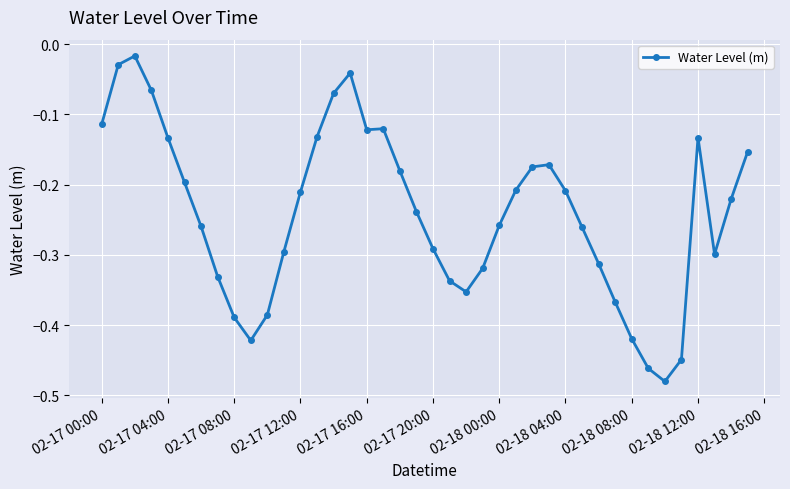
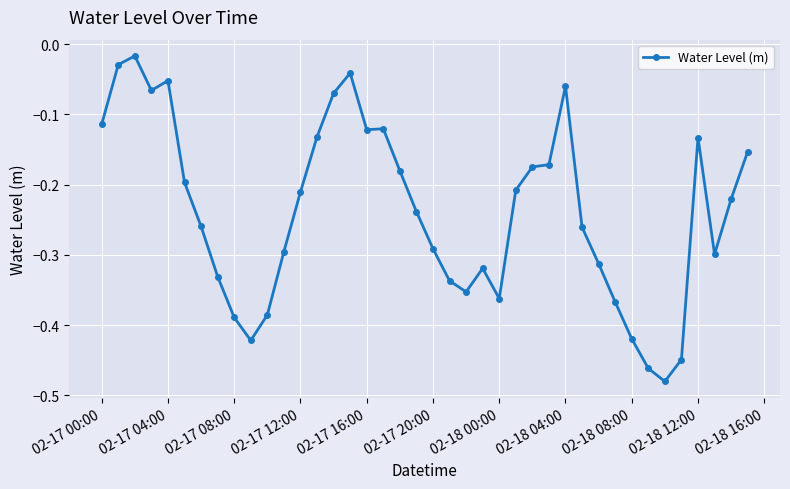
02-17 04:00: -0.13 -> -0.05
02-18 00:00: -0.26 -> -0.36
02-18 04:00: -0.21 -> -0.06
